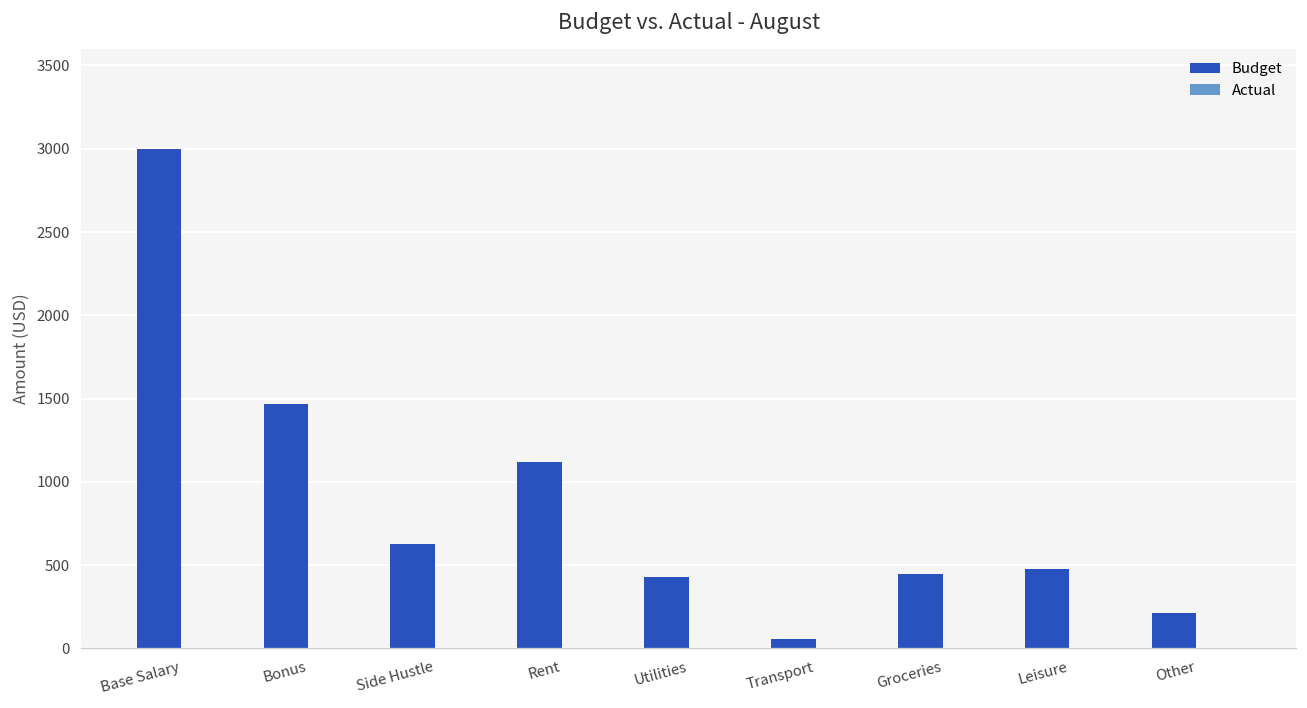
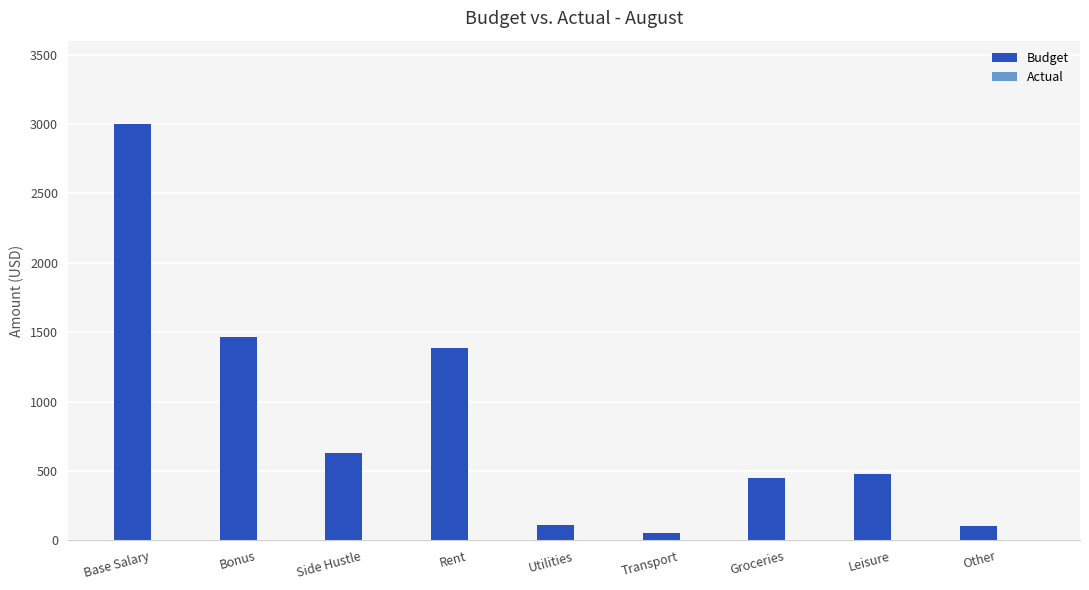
Budget, Rent: 1120 -> 1390
Budget, Utilities: 430 -> 110
Budget, Other: 210 -> 100
